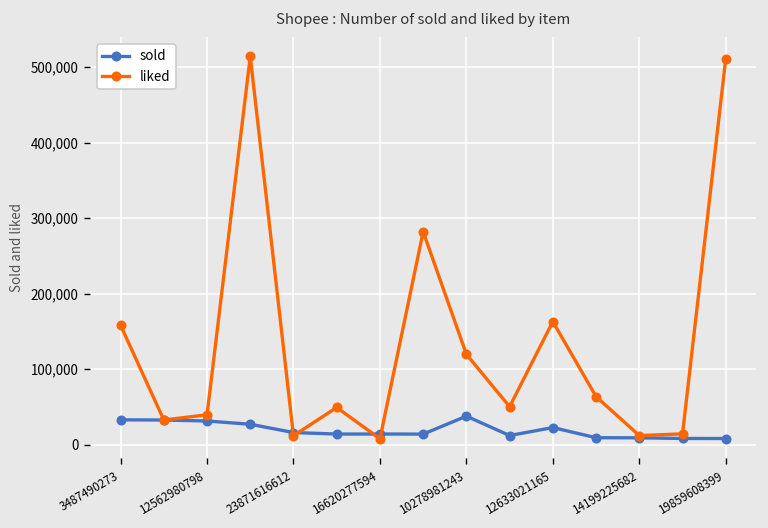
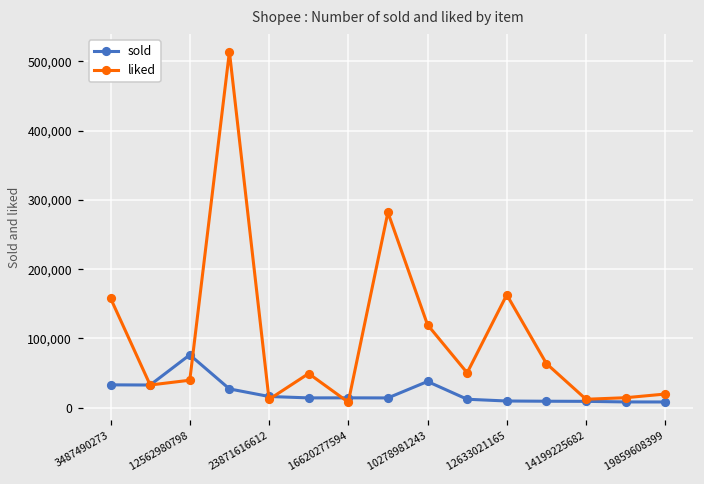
sold, 12562980798: 30,000 -> 80,000
sold, 12633021165: 20,000 -> 10,000
liked, 19859608399: 510,000 -> 20,000
